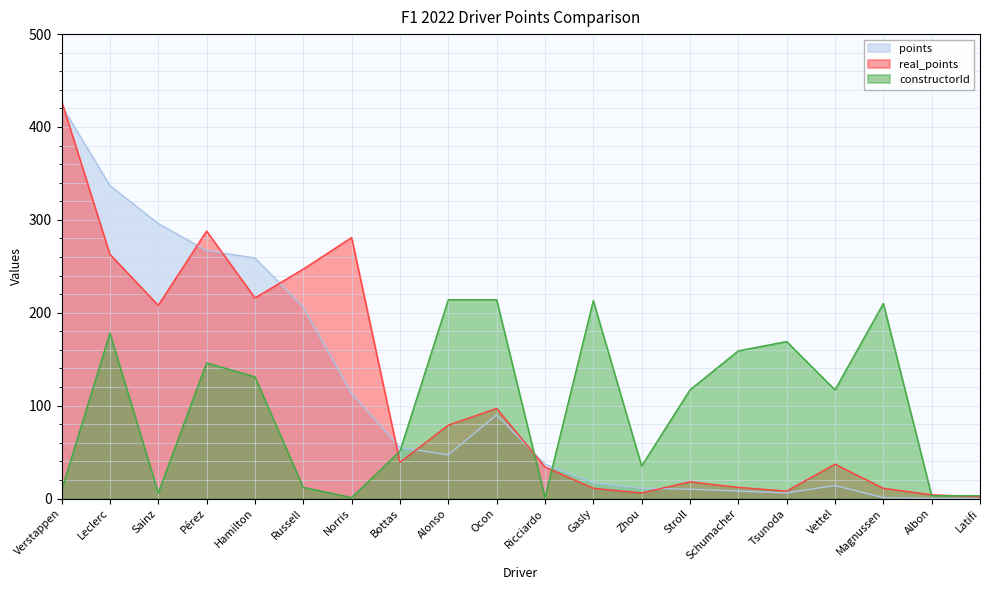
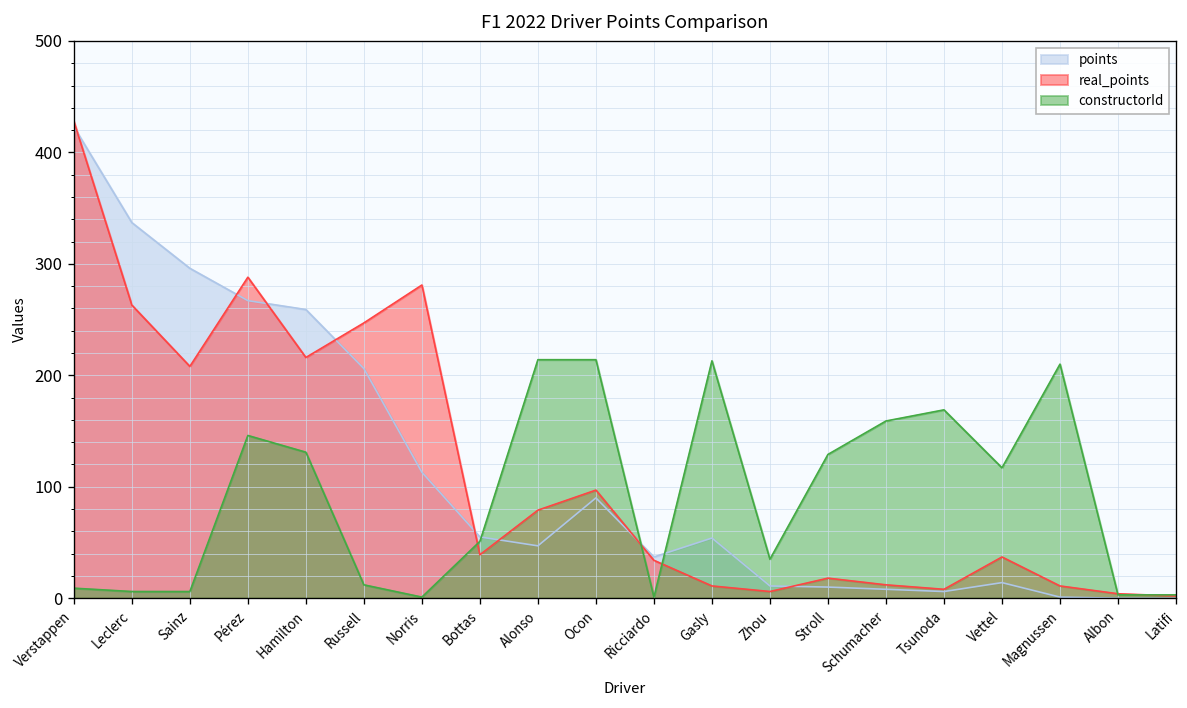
constructorId, Leclerc: 180 -> 10
points, Gasly: 20 -> 50
constructorId, Stroll: 120 -> 130
